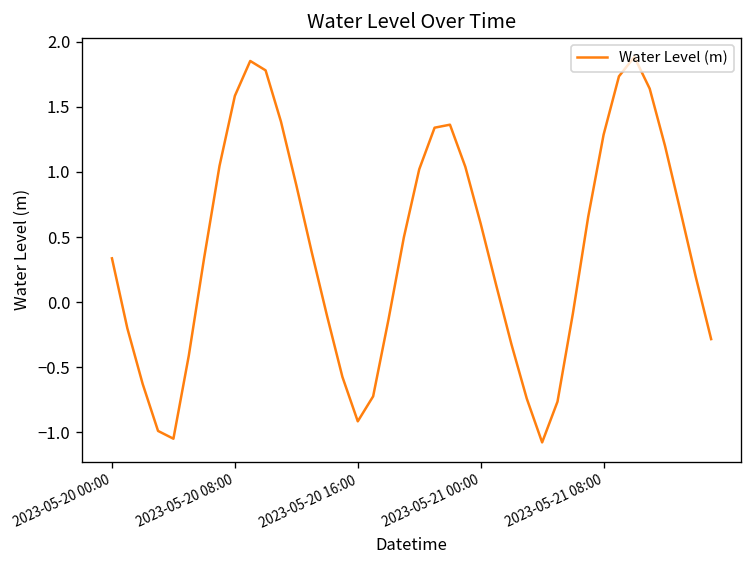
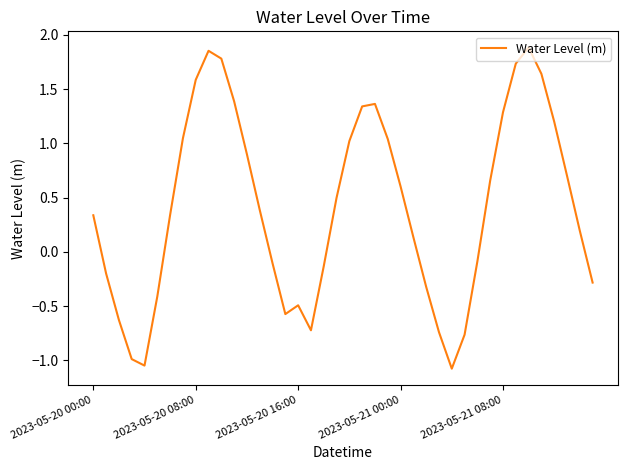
2023-05-20 16:00: -0.92 -> -0.49
